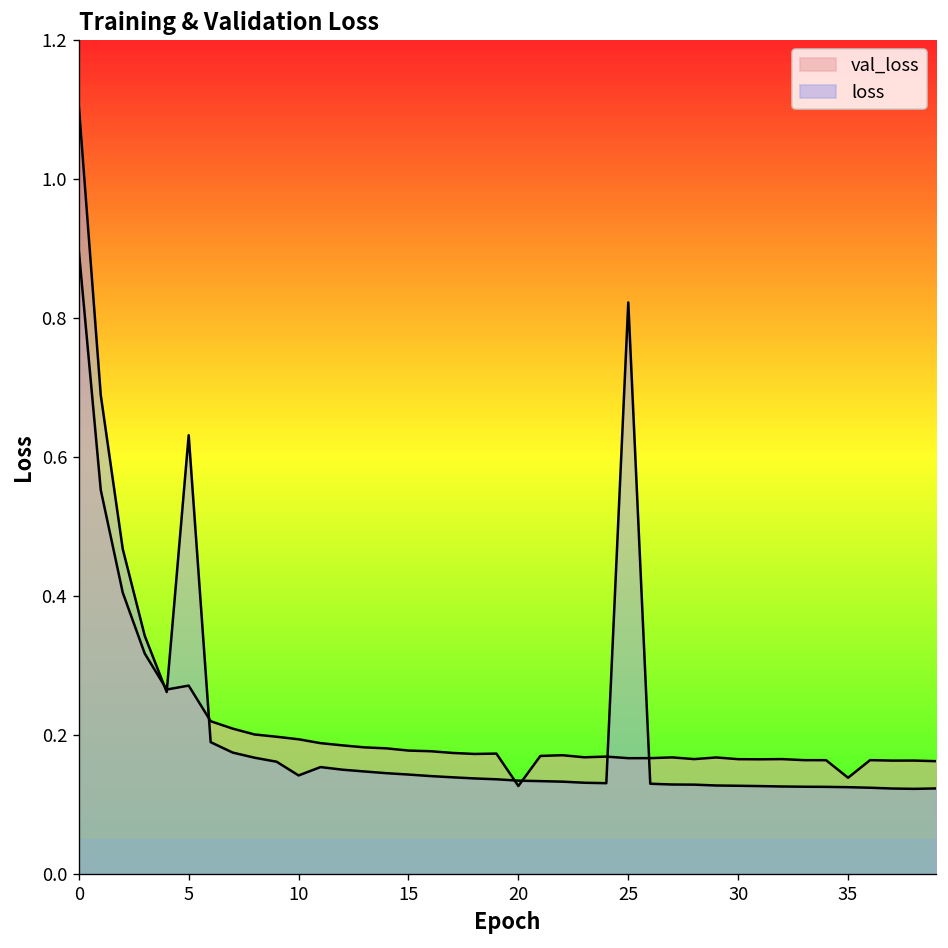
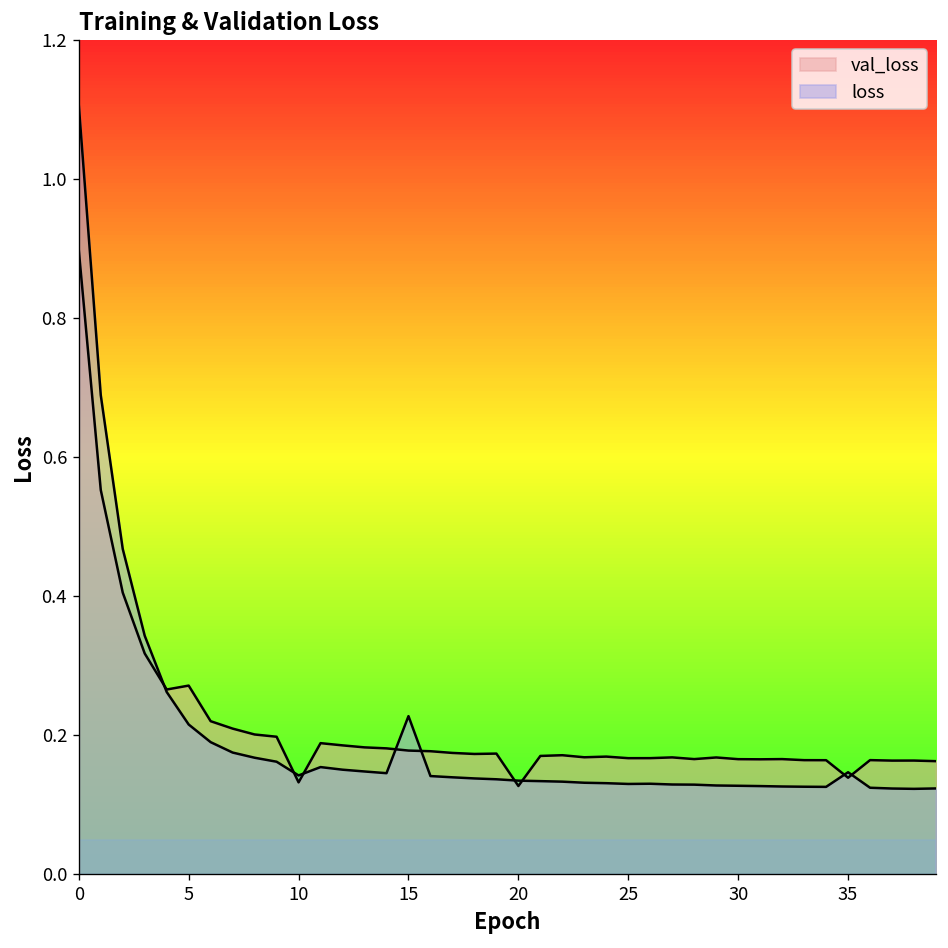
loss, 5: 0.63 -> 0.22
val_loss, 10: 0.19 -> 0.13
loss, 15: 0.14 -> 0.23
loss, 25: 0.82 -> 0.13
loss, 35: 0.13 -> 0.15
